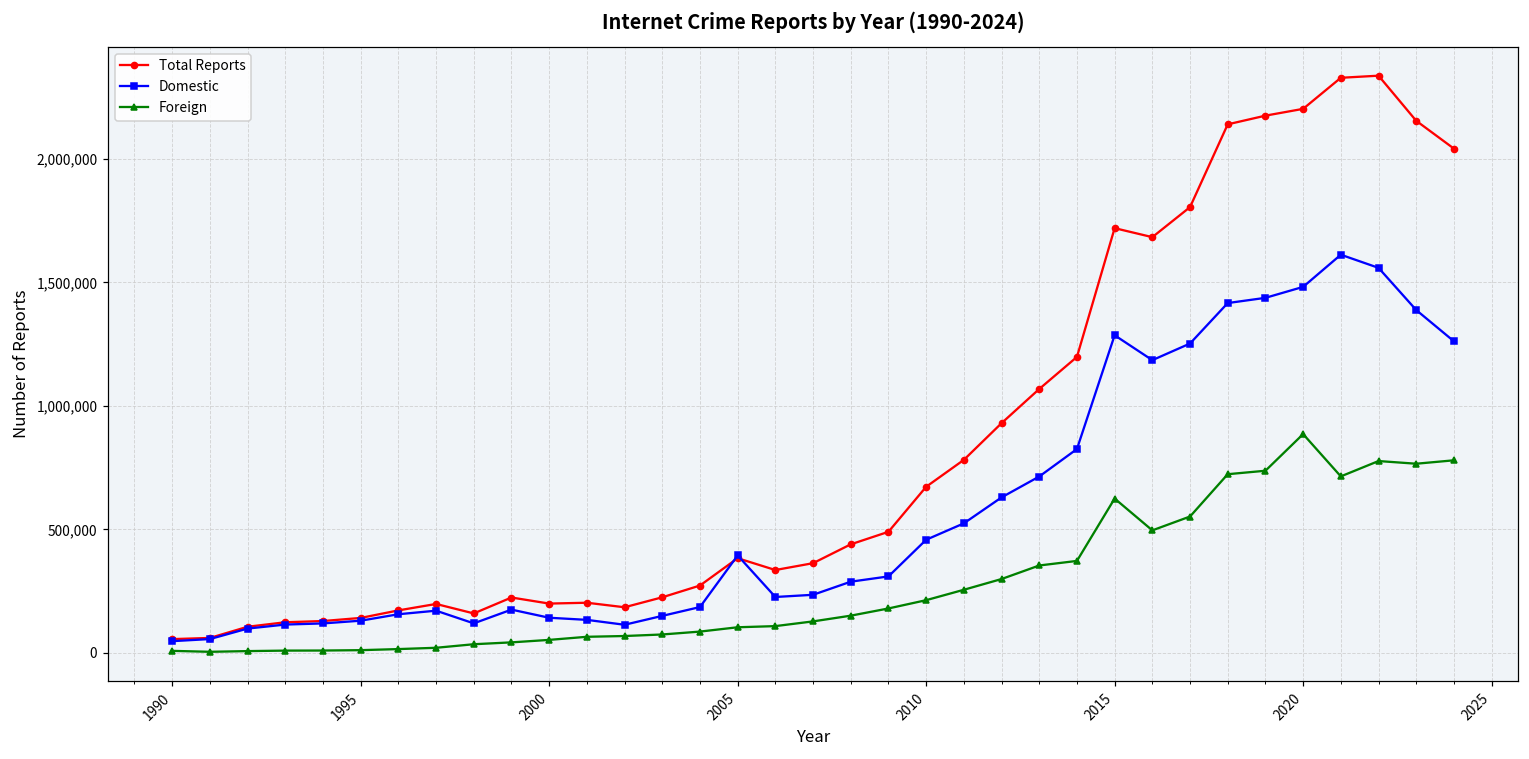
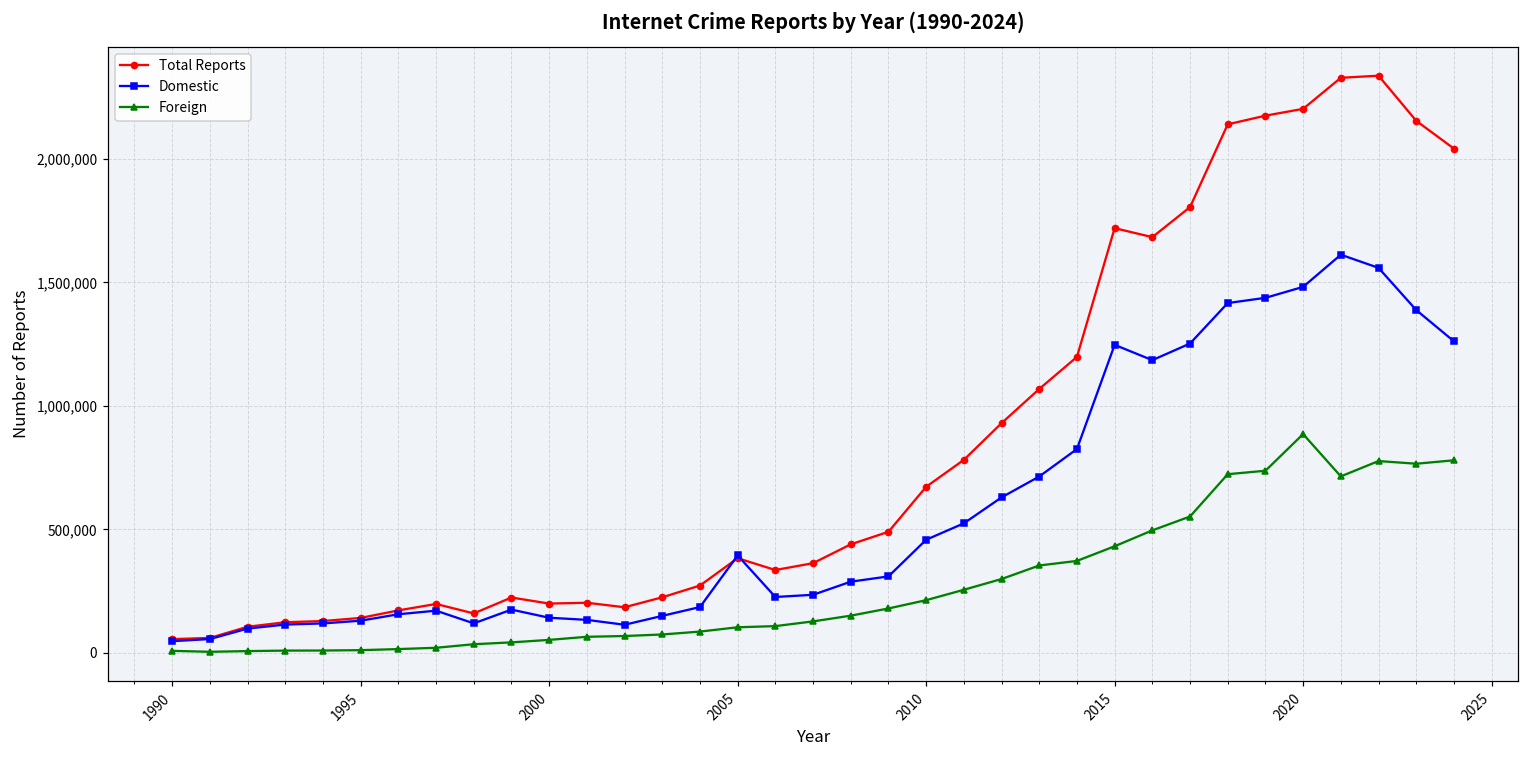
Domestic, 2015: 1,290,000 -> 1,250,000
Foreign, 2015: 630,000 -> 430,000
